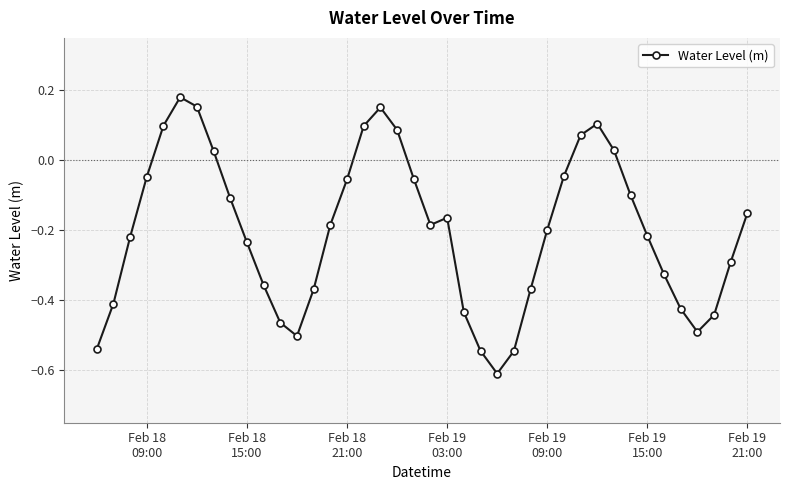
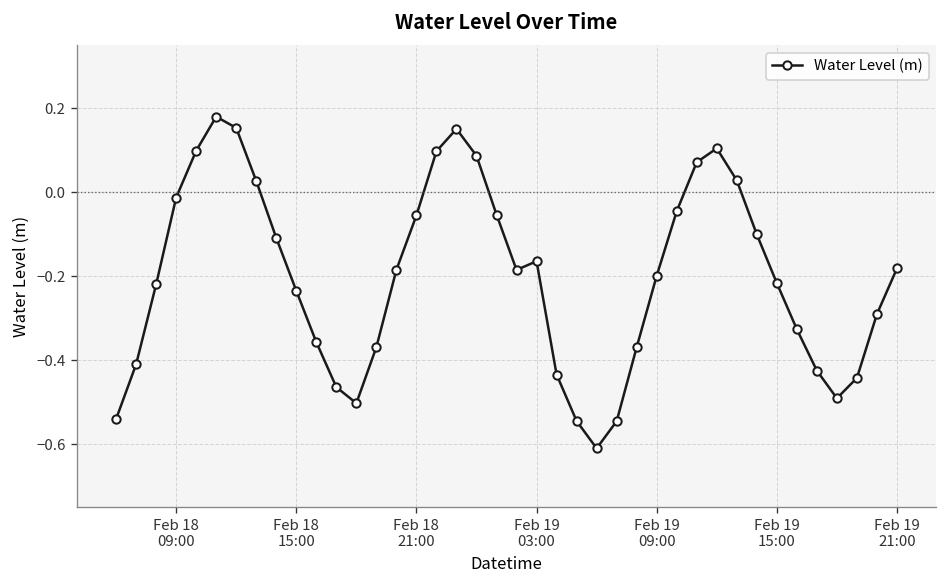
Feb 18 09:00: -0.05 -> -0.01
Feb 19 21:00: -0.15 -> -0.18
